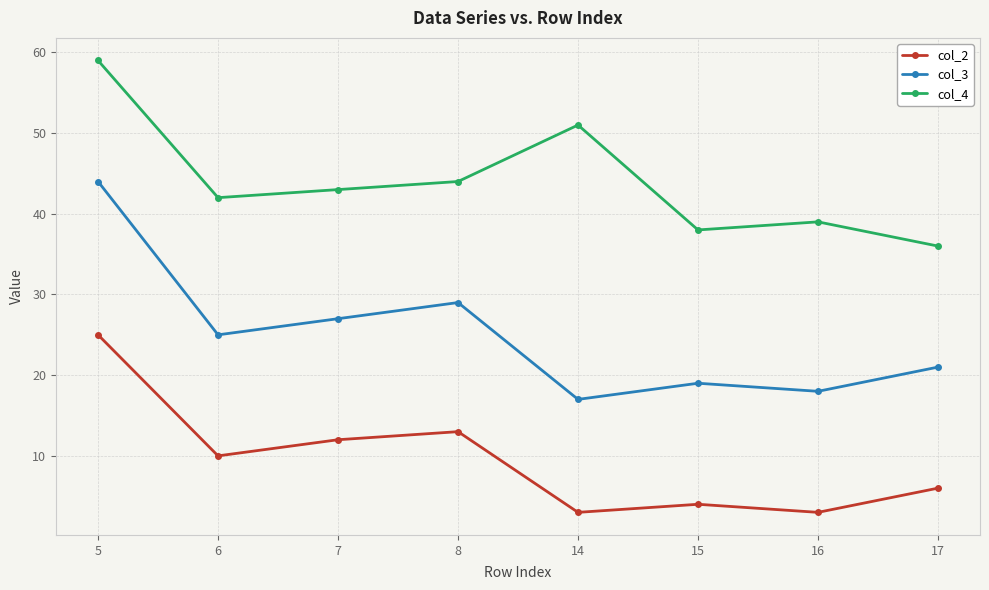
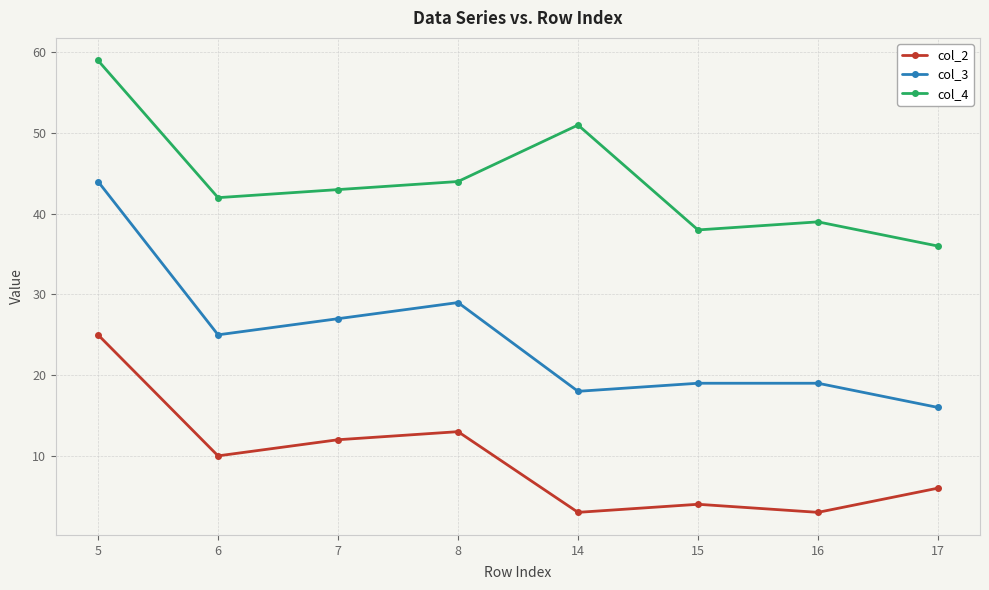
col_3, 14: 17 -> 18
col_3, 16: 18 -> 19
col_3, 17: 21 -> 16
